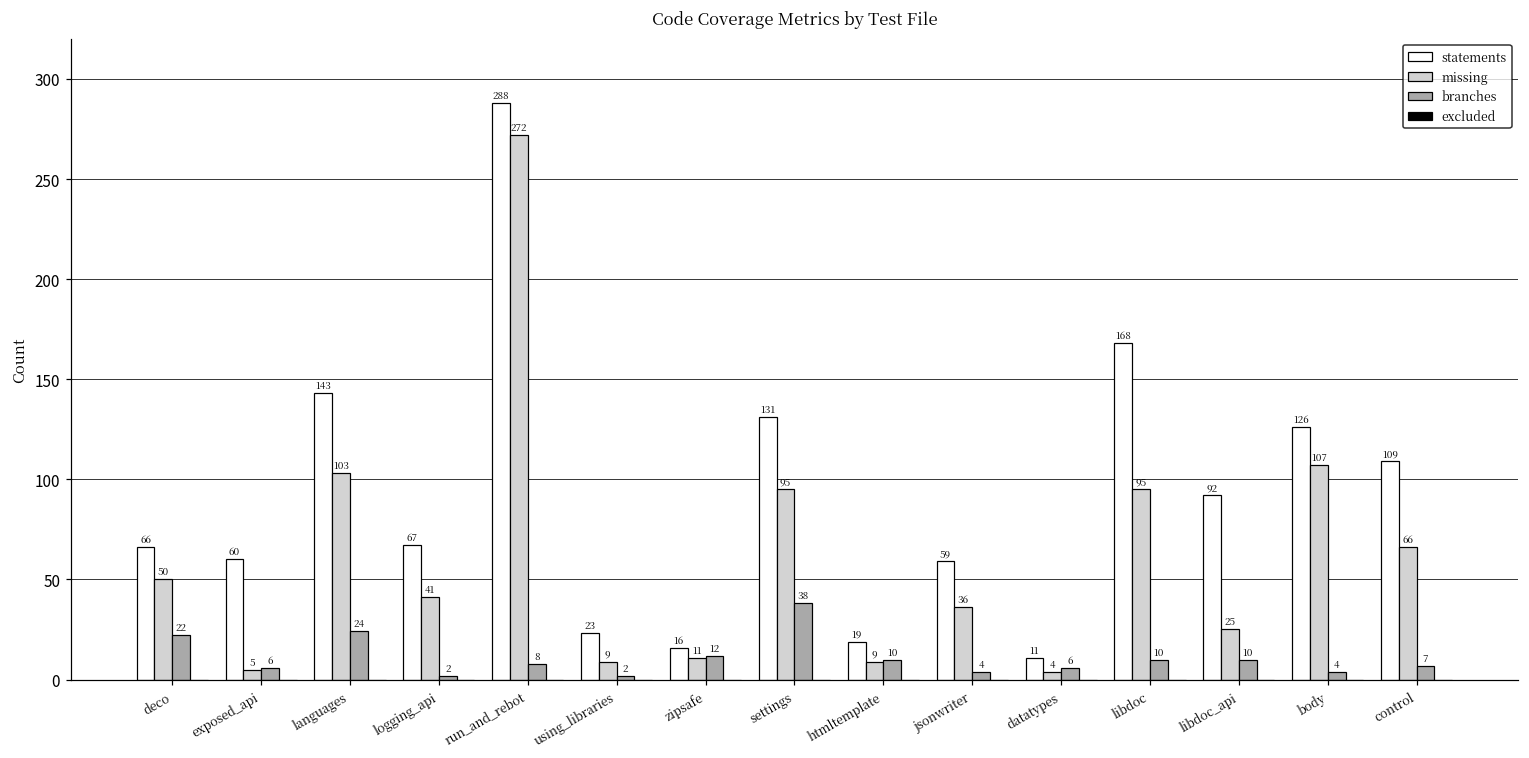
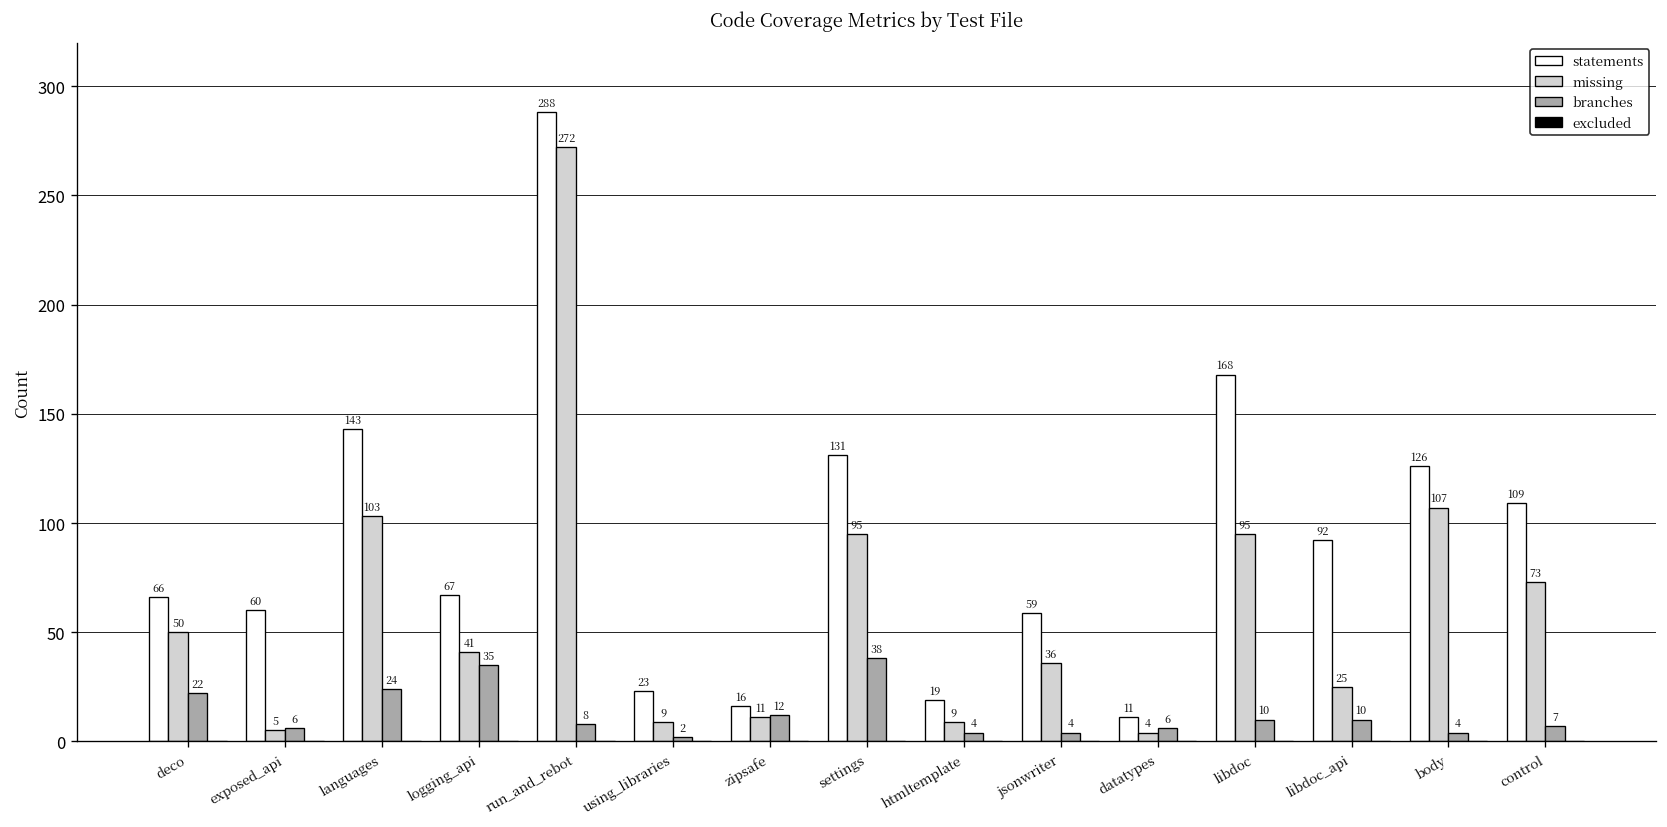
branches, logging_api: 2 -> 35
branches, htmltemplate: 10 -> 4
missing, control: 66 -> 73
